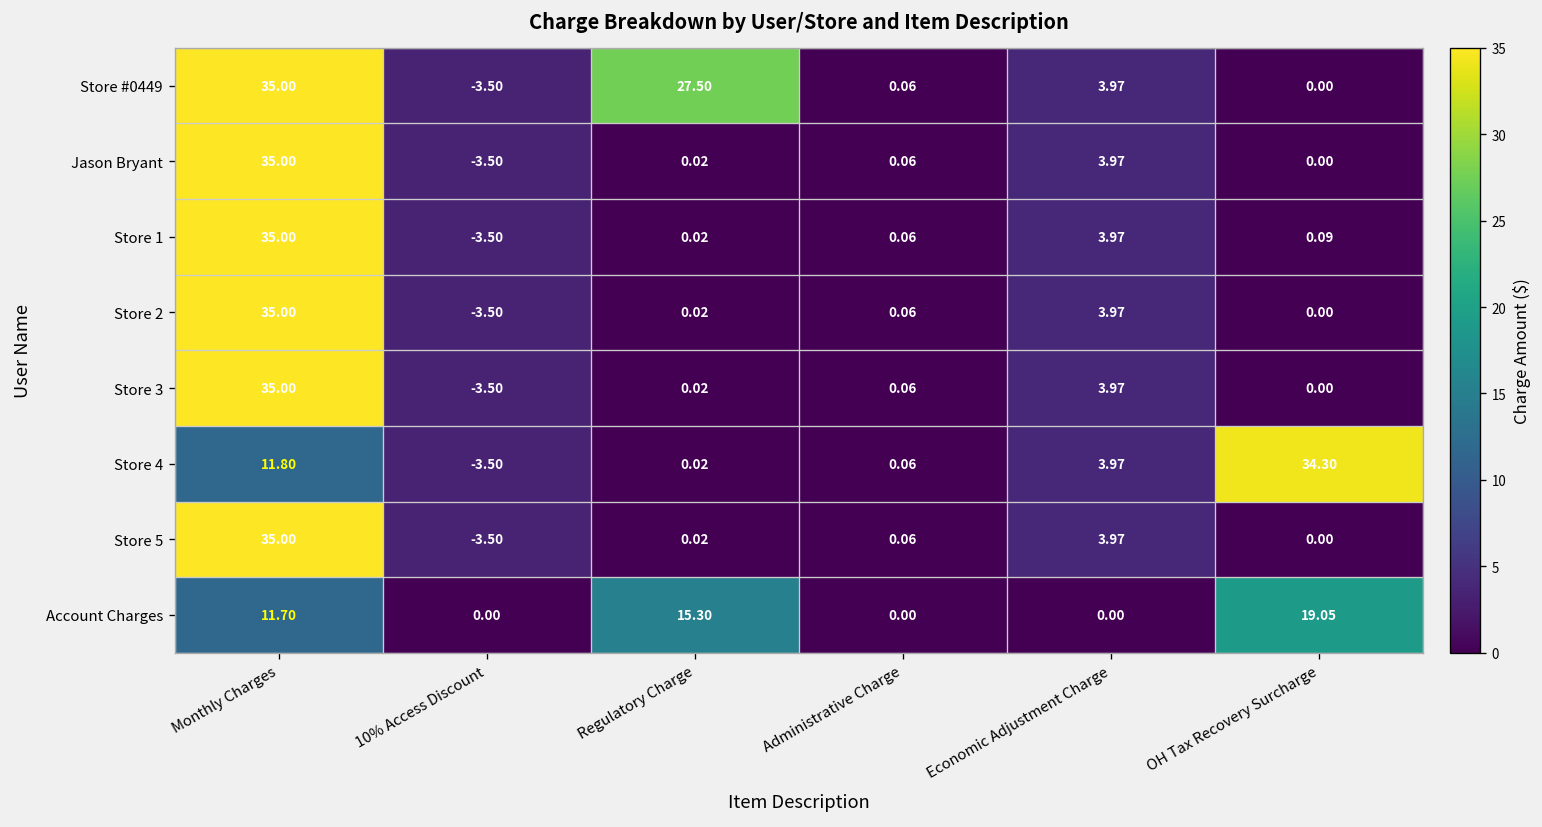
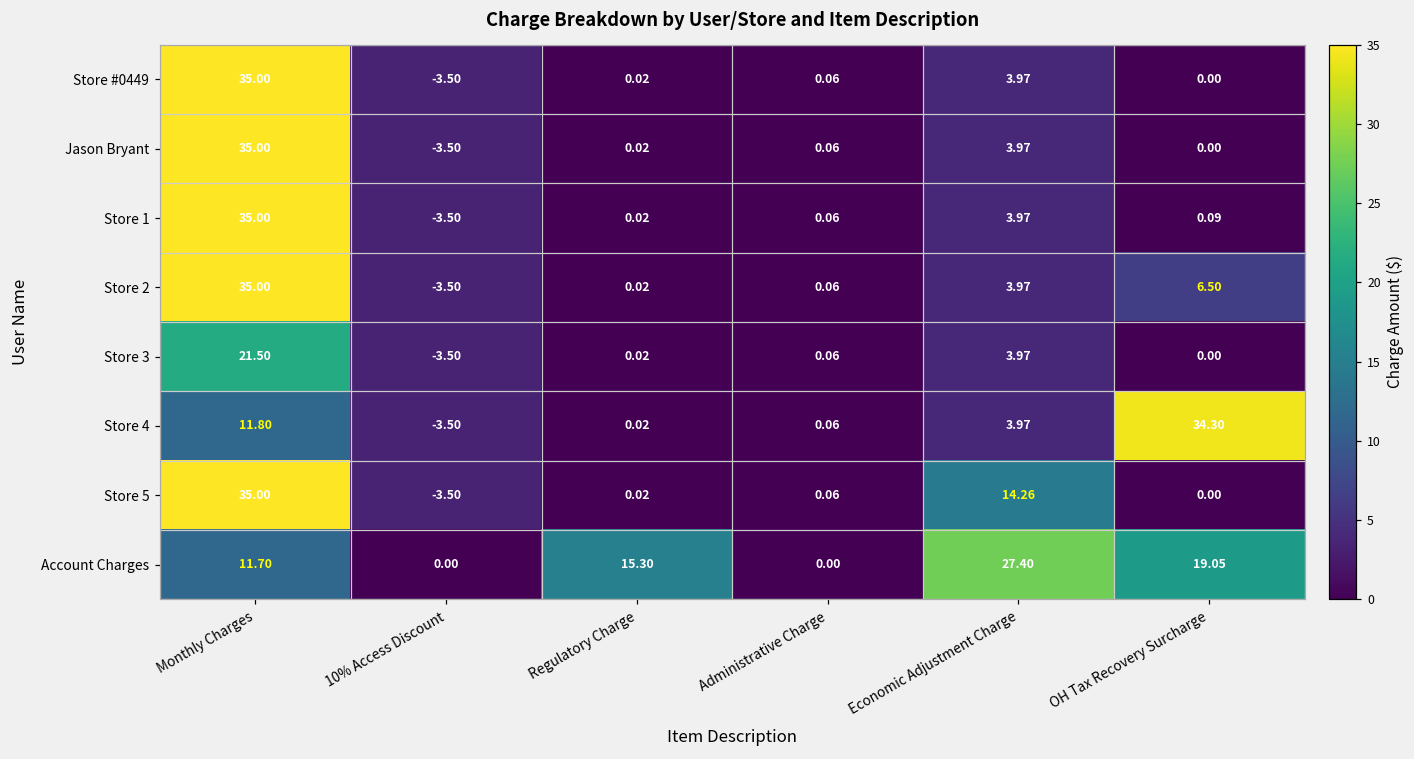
Store #0449, Regulatory Charge: 27.50 -> 0.02
Store 2, OH Tax Recovery Surcharge: 0.00 -> 6.50
Store 3, Monthly Charges: 35.00 -> 21.50
Store 5, Economic Adjustment Charge: 3.97 -> 14.26
Account Charges, Economic Adjustment Charge: 0.00 -> 27.40
